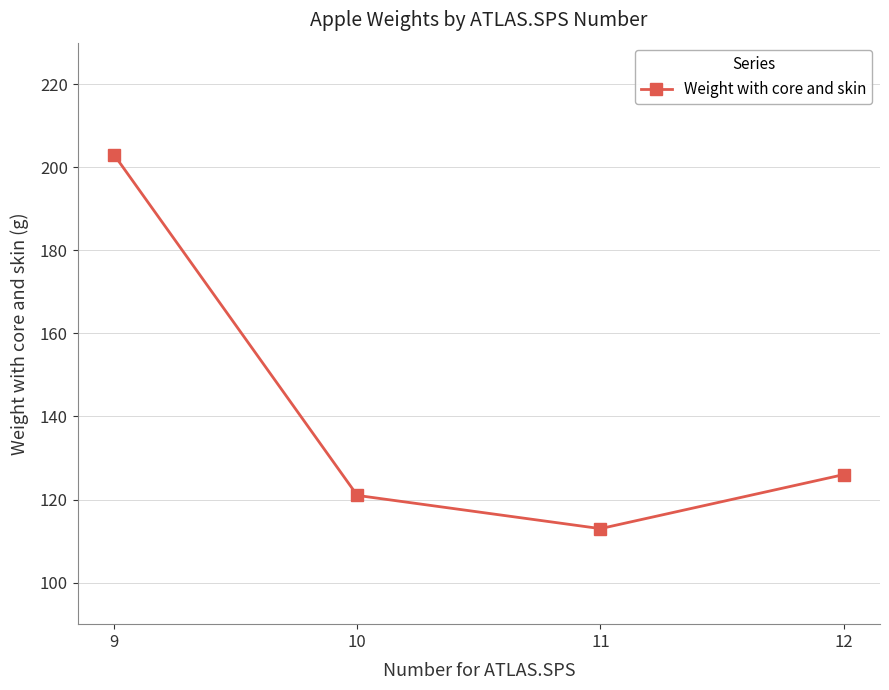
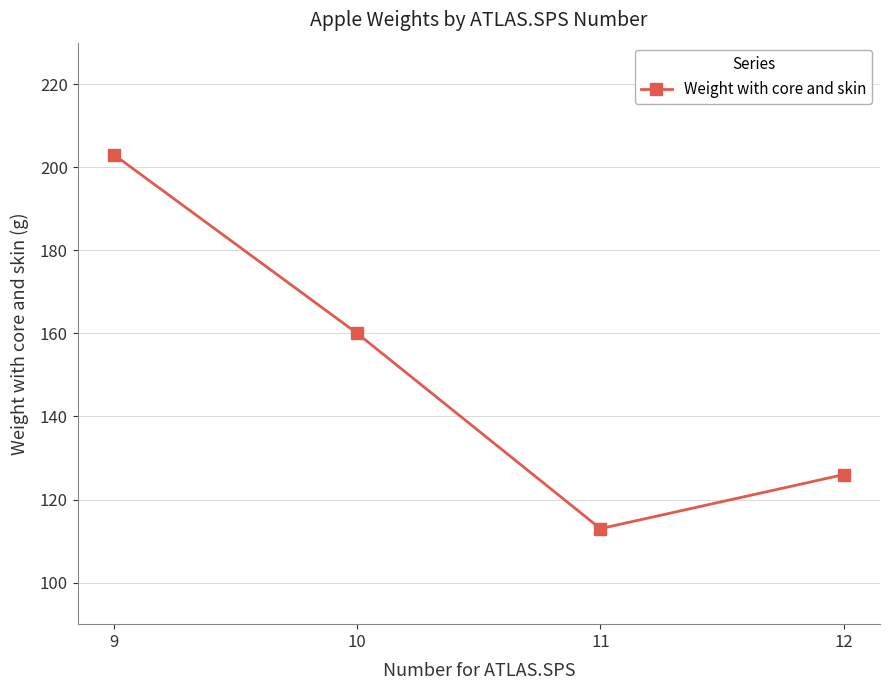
10: 121 -> 160
